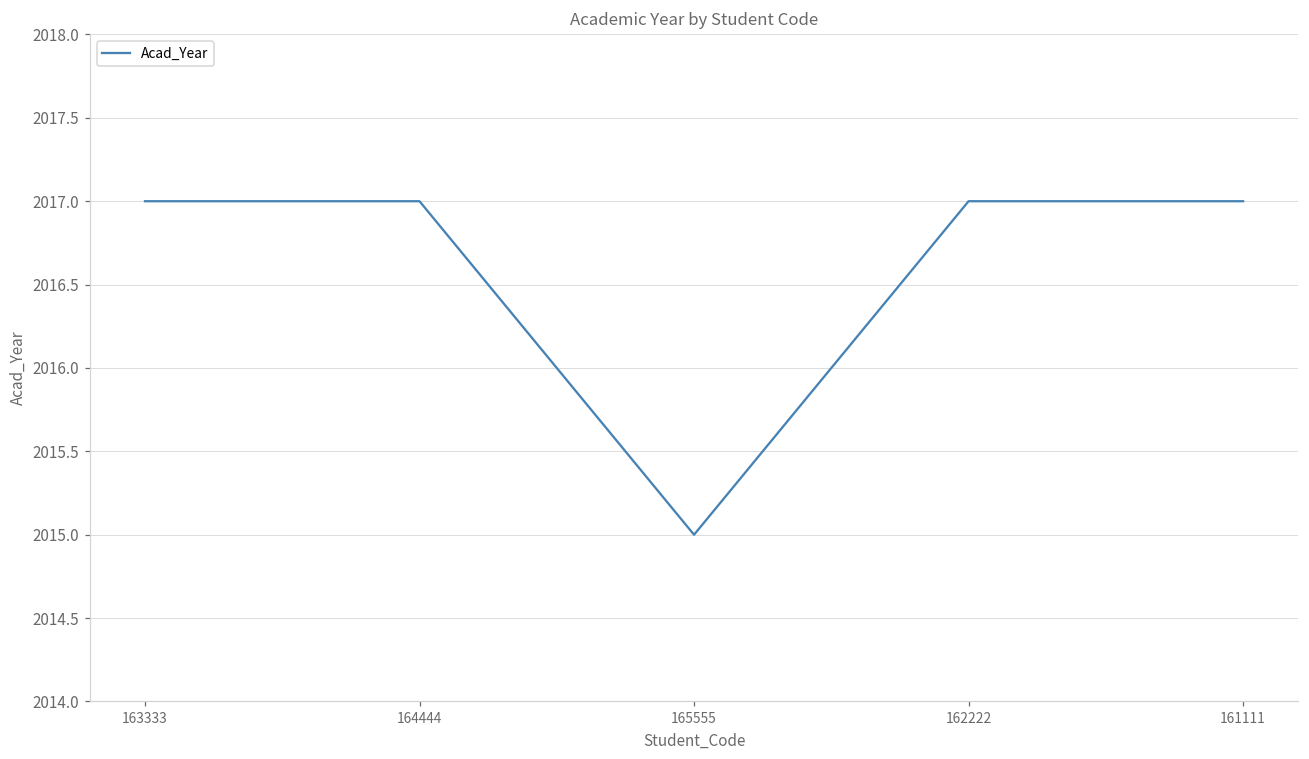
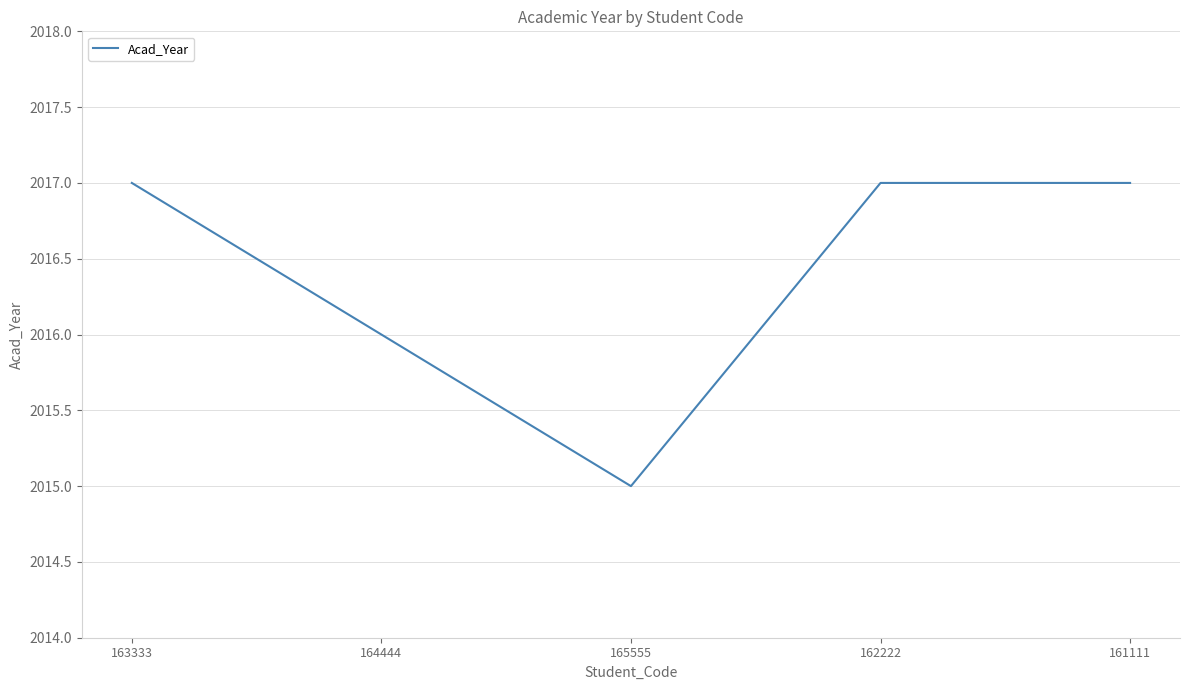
164444: 2017 -> 2016
